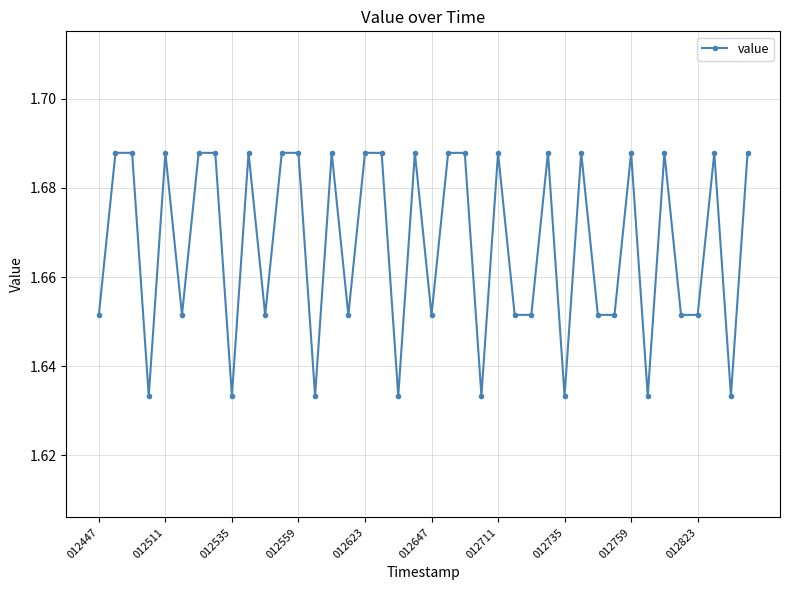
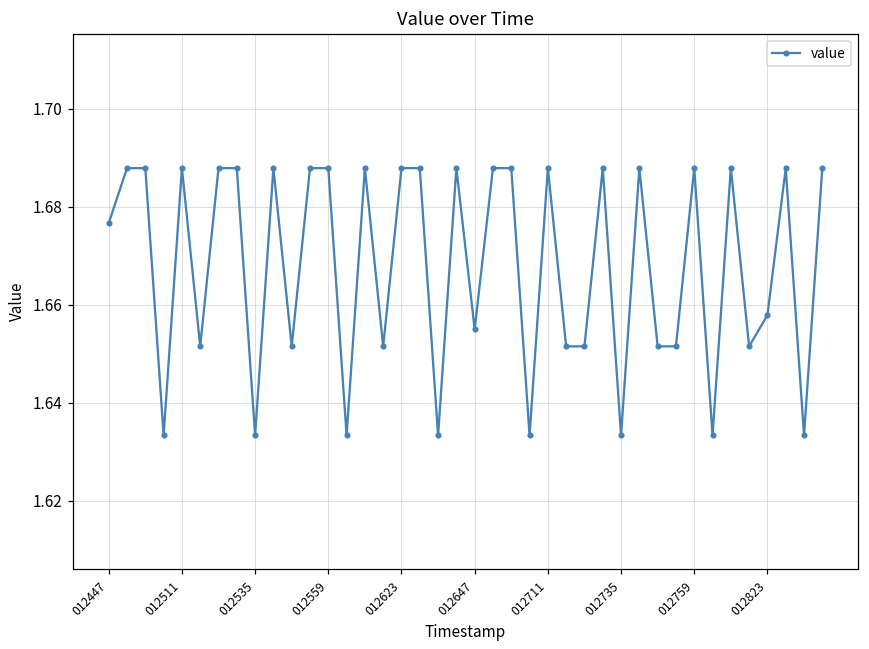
012447: 1.652 -> 1.677
012647: 1.652 -> 1.655
012823: 1.652 -> 1.658
